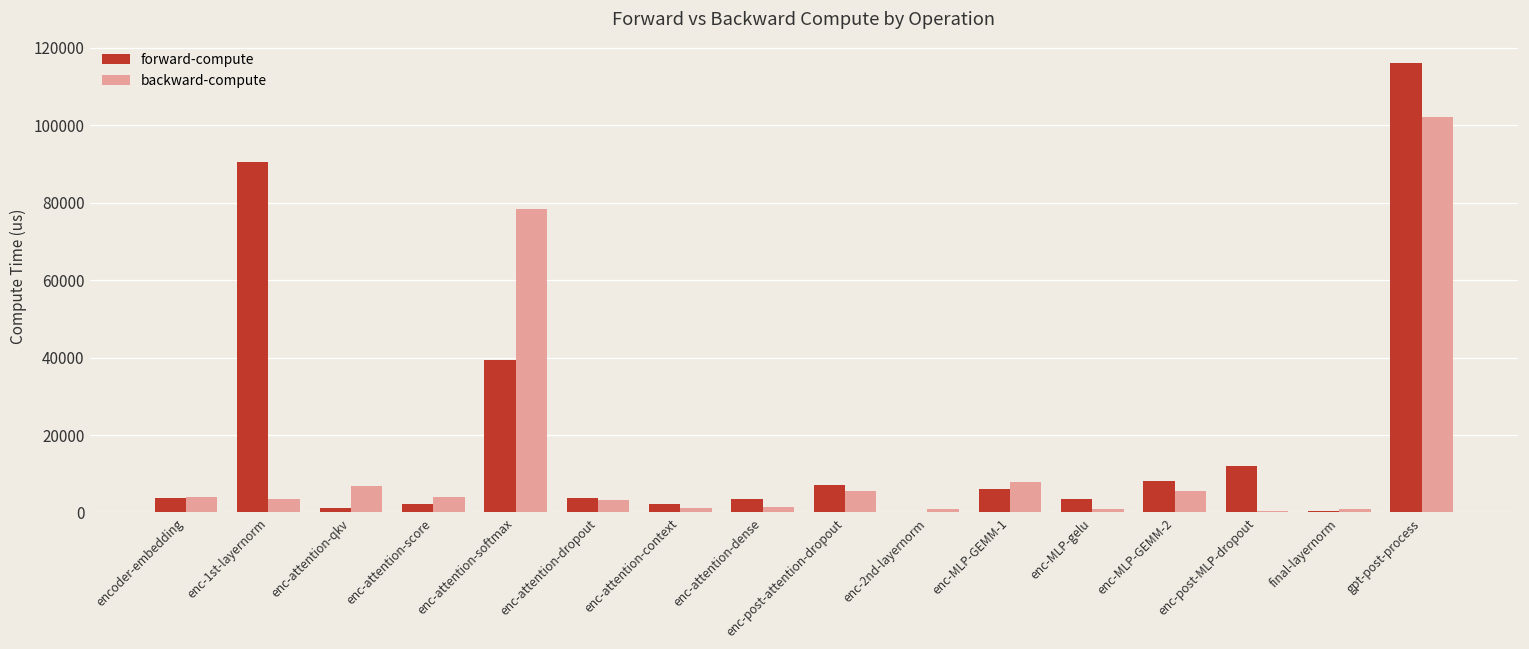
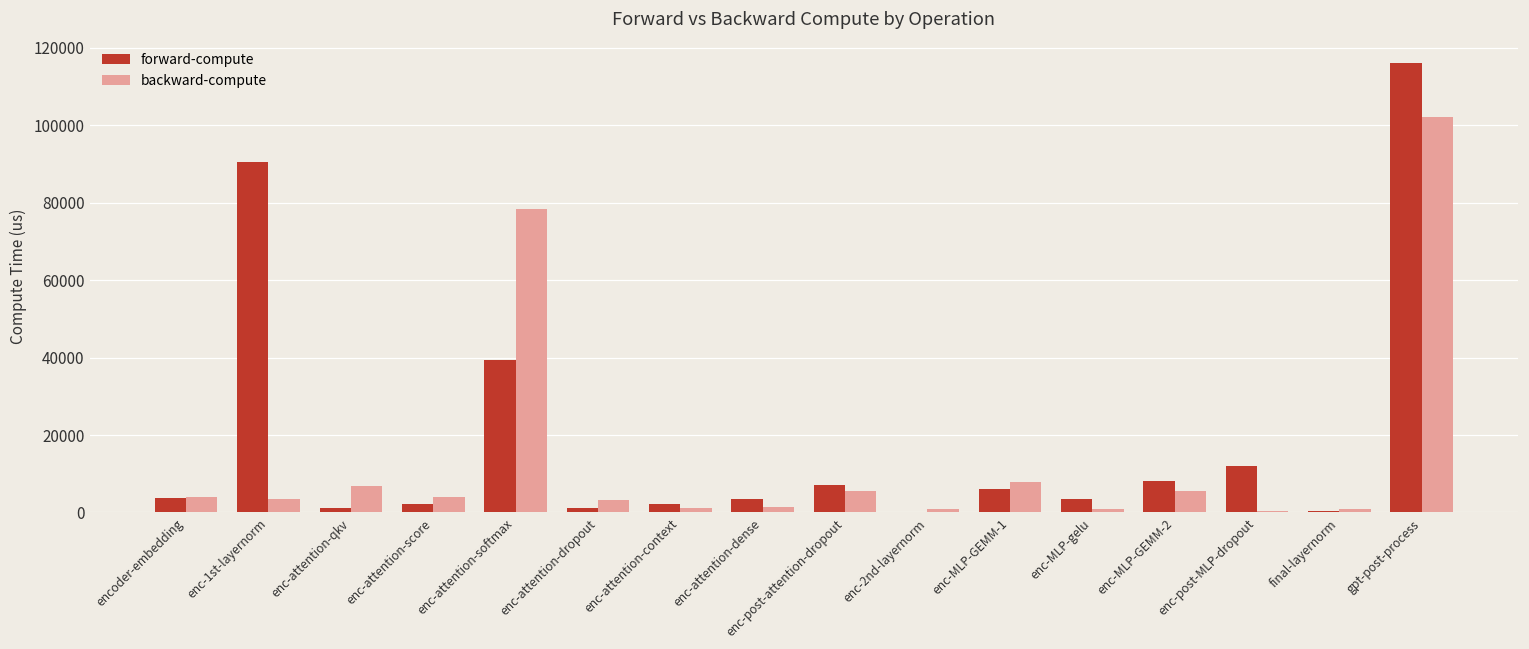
forward-compute, enc-attention-dropout: 4000 -> 1000
